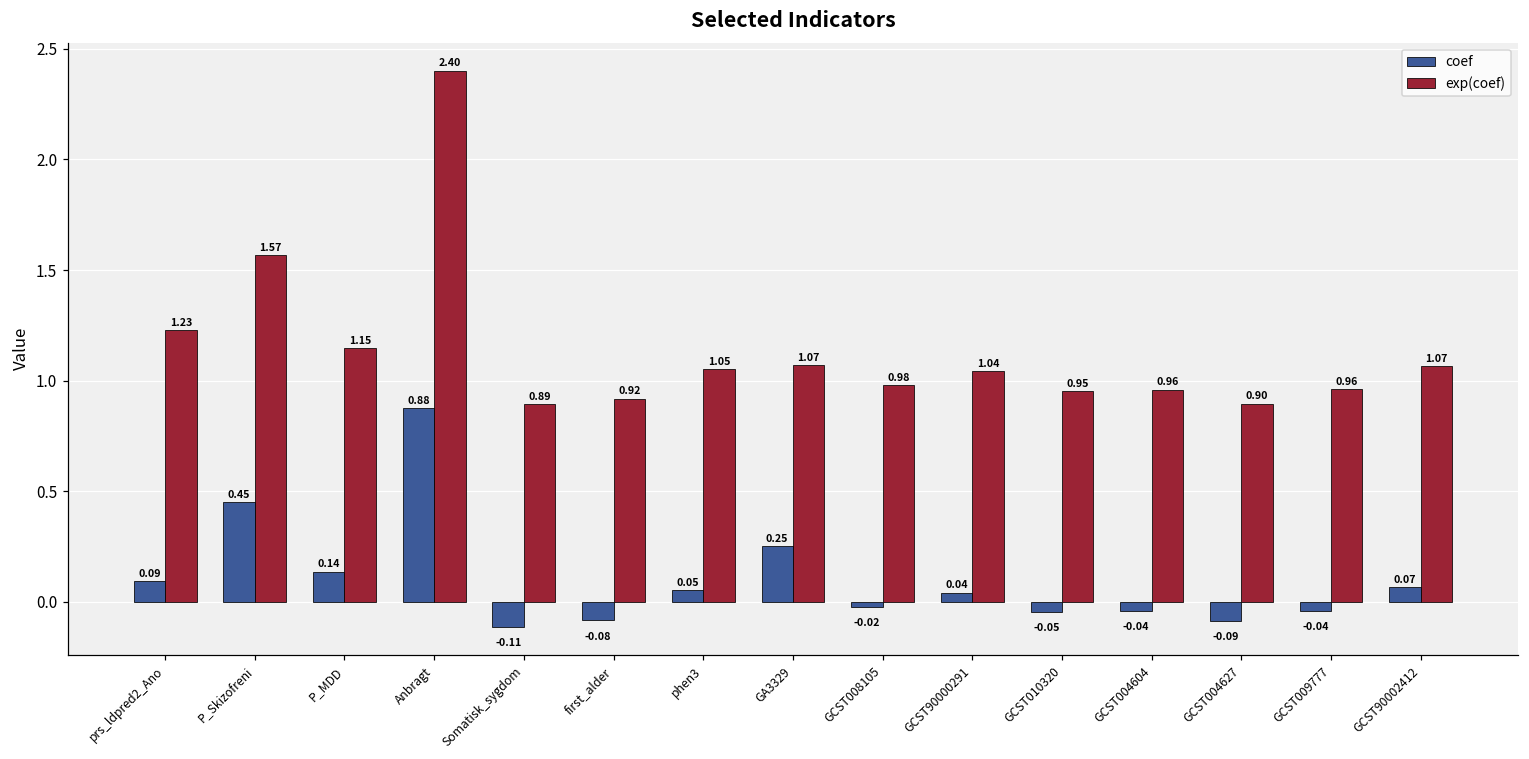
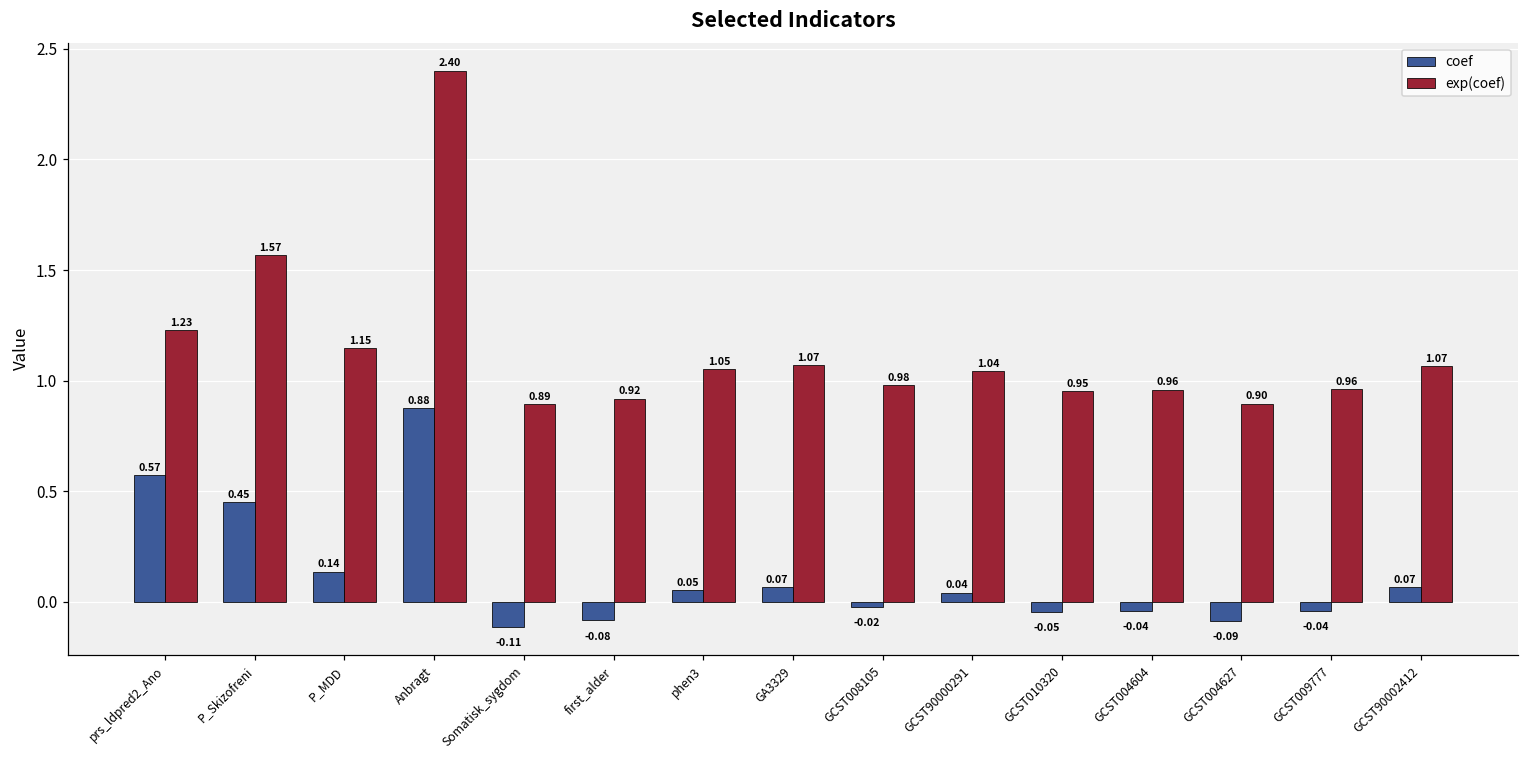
coef, prs_ldpred2_Ano: 0.09 -> 0.57
coef, GA3329: 0.25 -> 0.07
